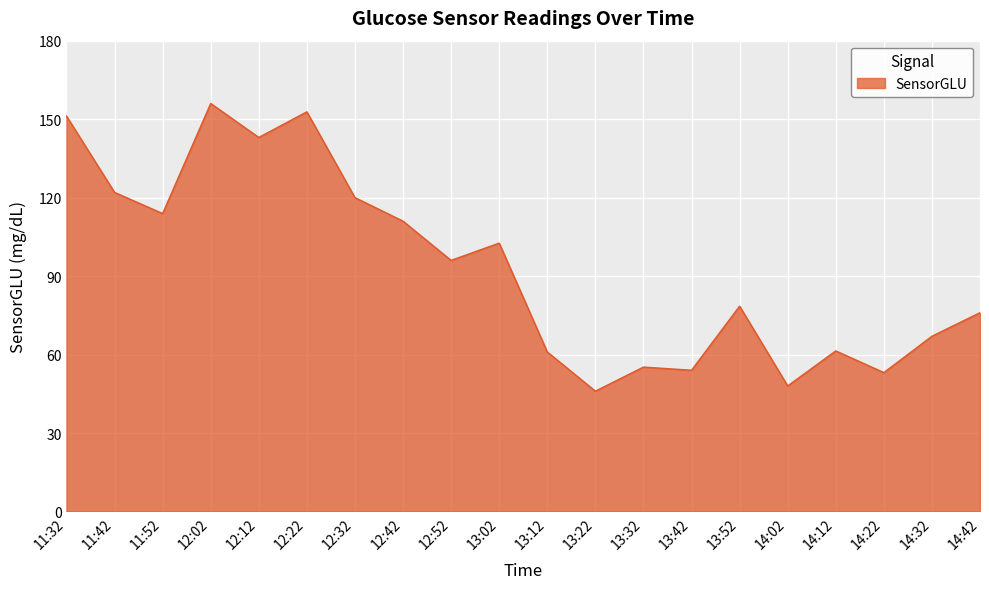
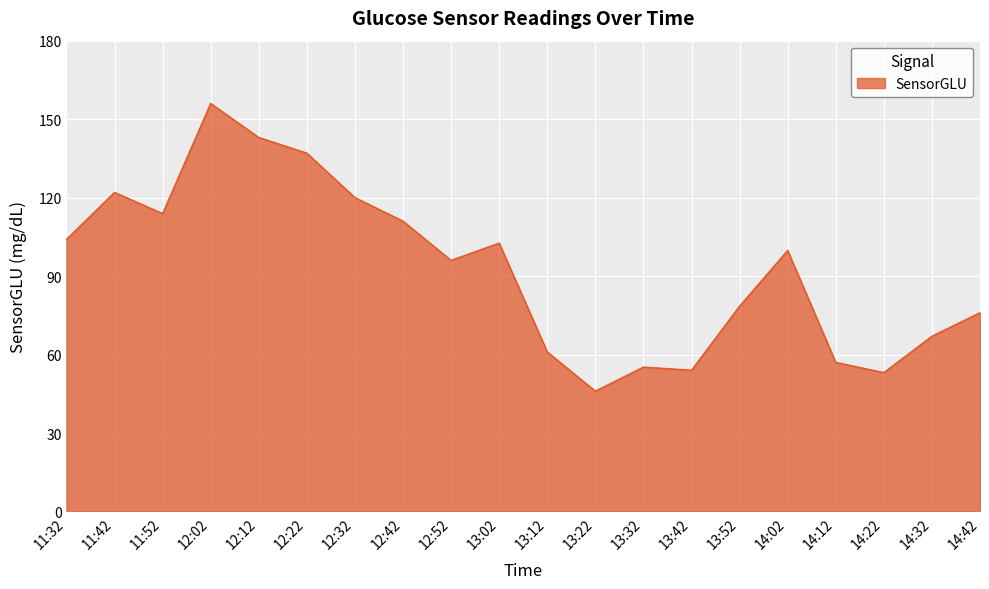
11:32: 151 -> 104
12:22: 153 -> 137
14:02: 48 -> 100
14:12: 61 -> 57
